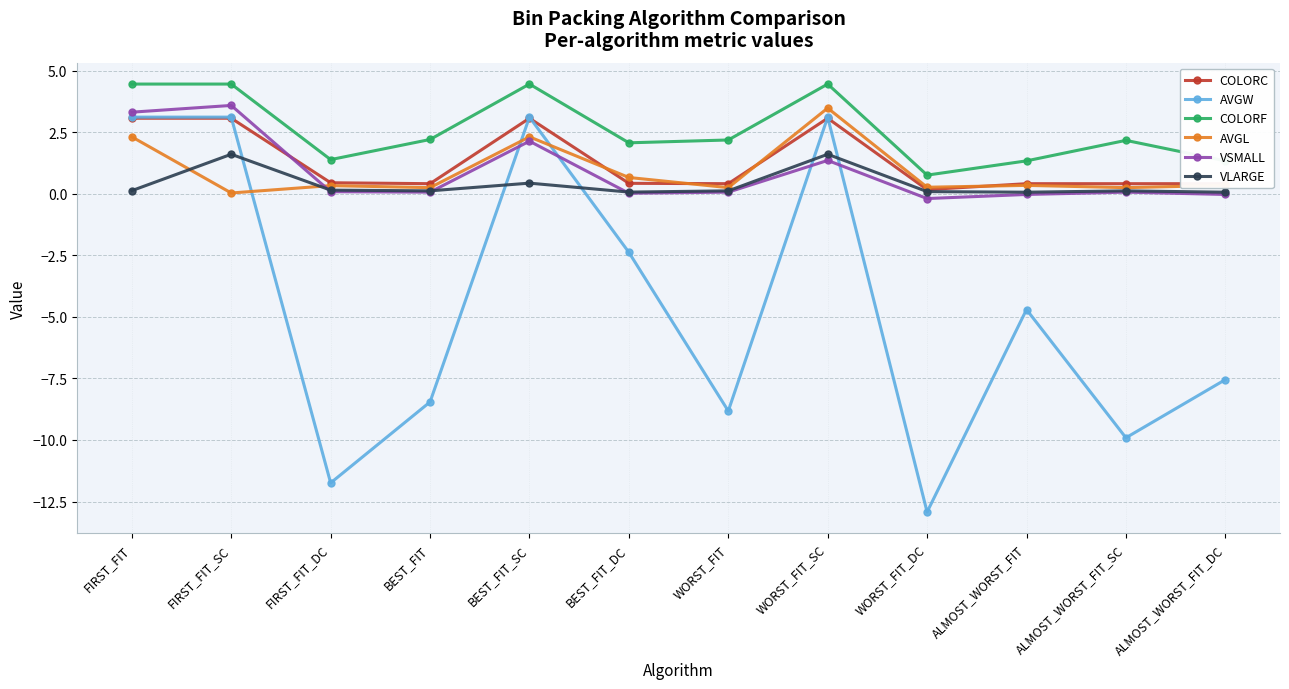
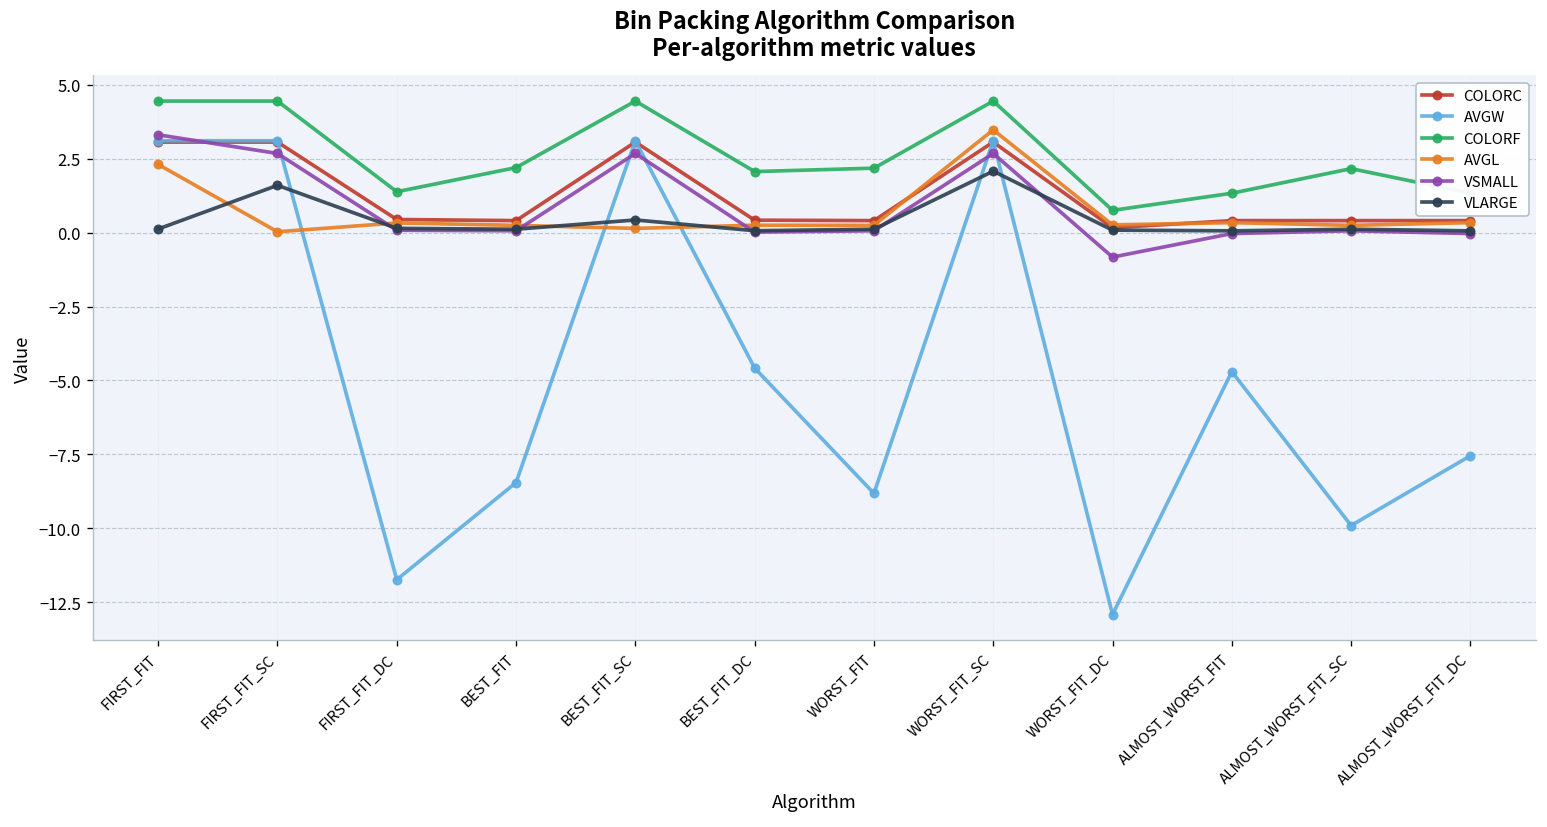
VSMALL, FIRST_FIT_SC: 3.6 -> 2.7
AVGL, BEST_FIT_SC: 2.3 -> 0.1
VSMALL, BEST_FIT_SC: 2.1 -> 2.7
AVGW, BEST_FIT_DC: -2.4 -> -4.6
AVGL, BEST_FIT_DC: 0.7 -> 0.3
VSMALL, WORST_FIT_SC: 1.4 -> 2.7
VLARGE, WORST_FIT_SC: 1.6 -> 2.1
VSMALL, WORST_FIT_DC: -0.2 -> -0.8
